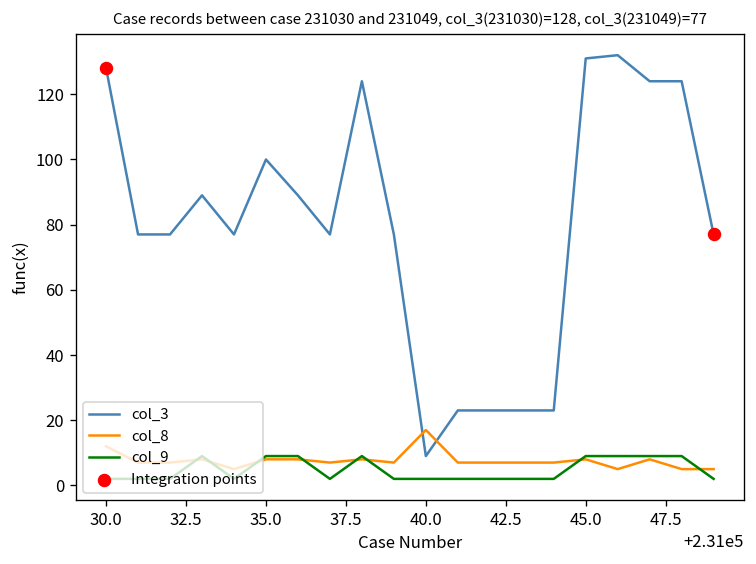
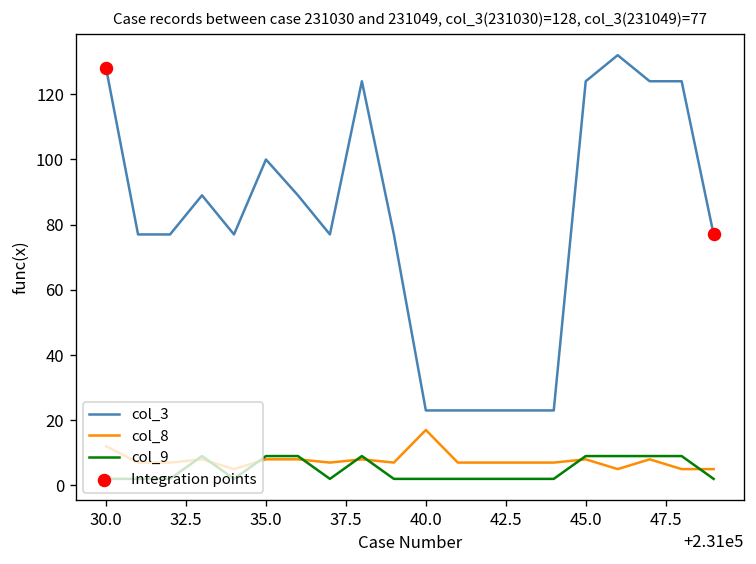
col_3, 40.0: 9 -> 23
col_3, 45.0: 131 -> 124
